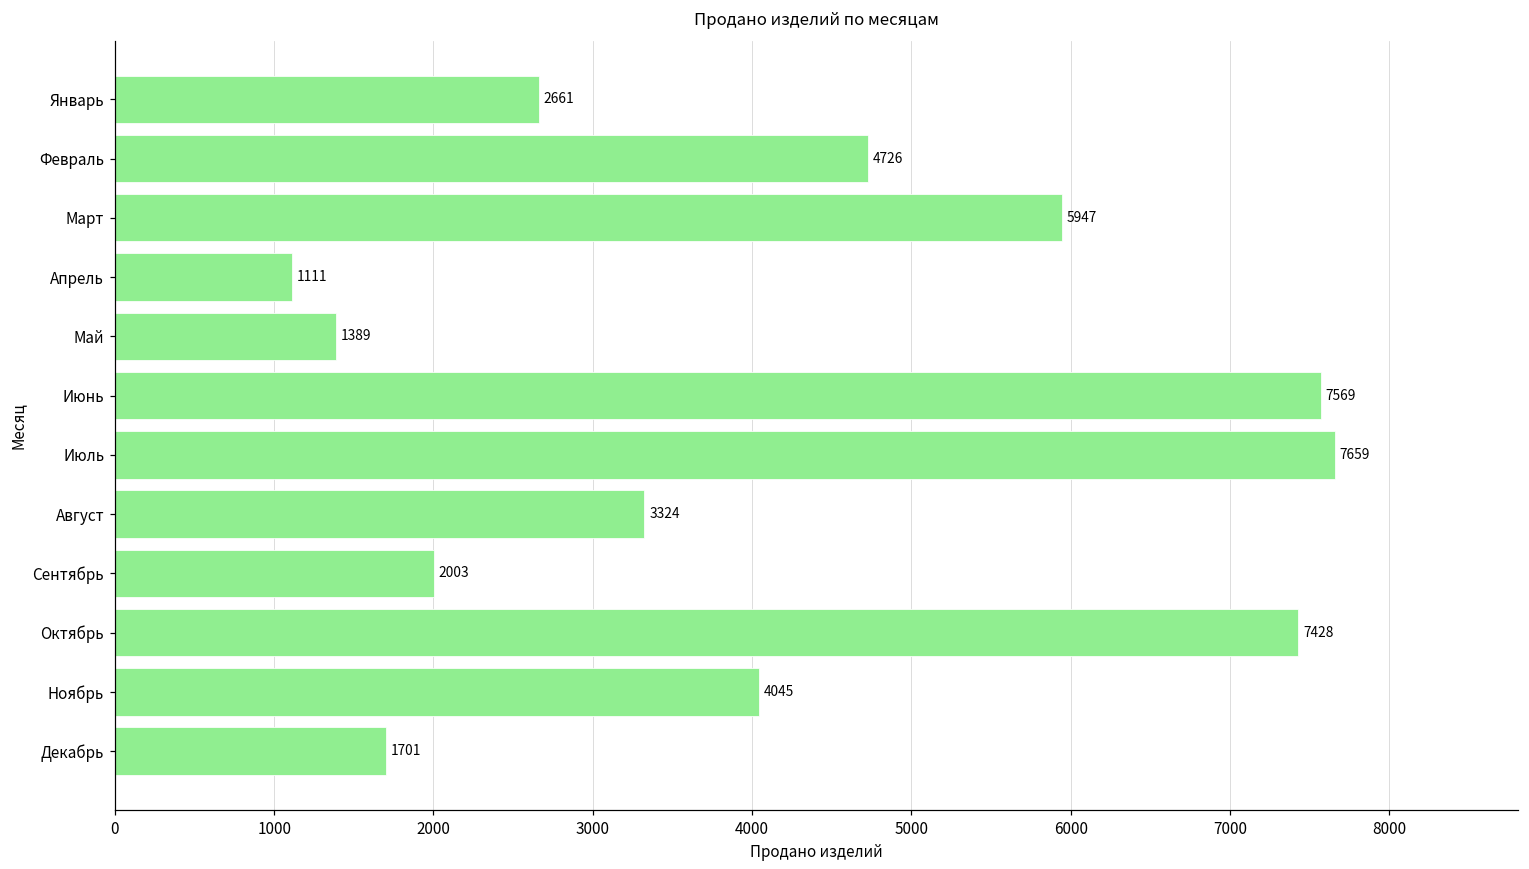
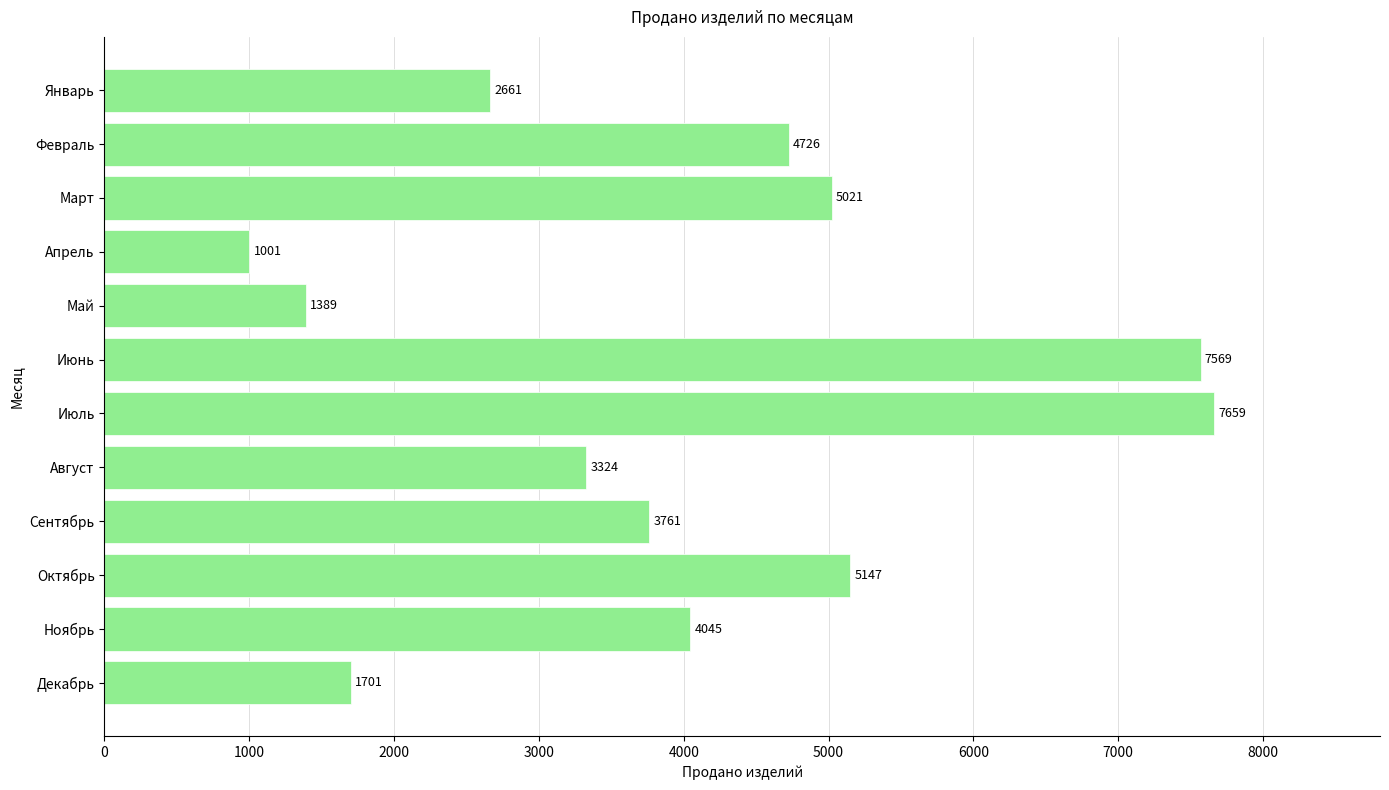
Март: 5947 -> 5021
Апрель: 1111 -> 1001
Сентябрь: 2003 -> 3761
Октябрь: 7428 -> 5147
